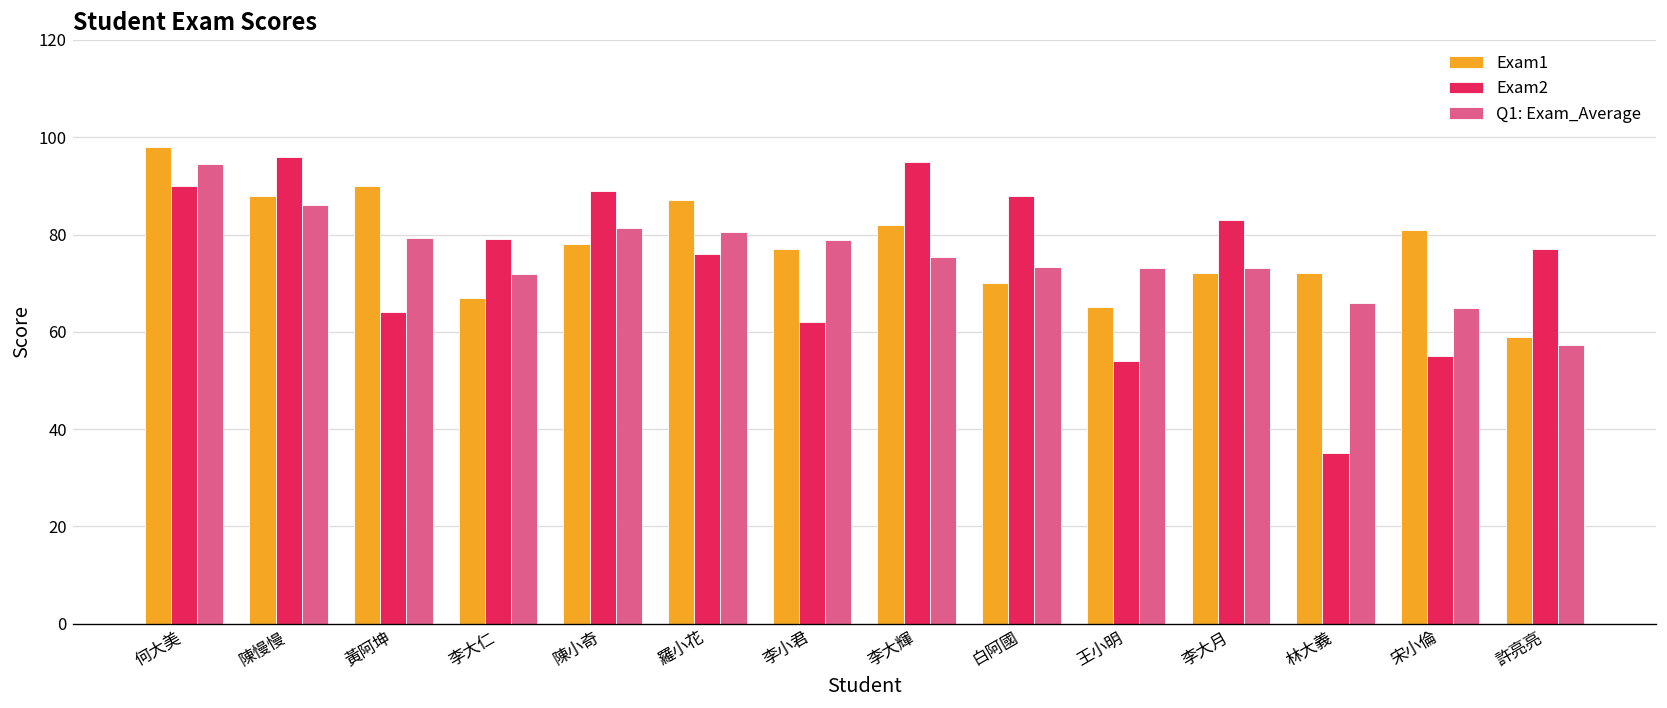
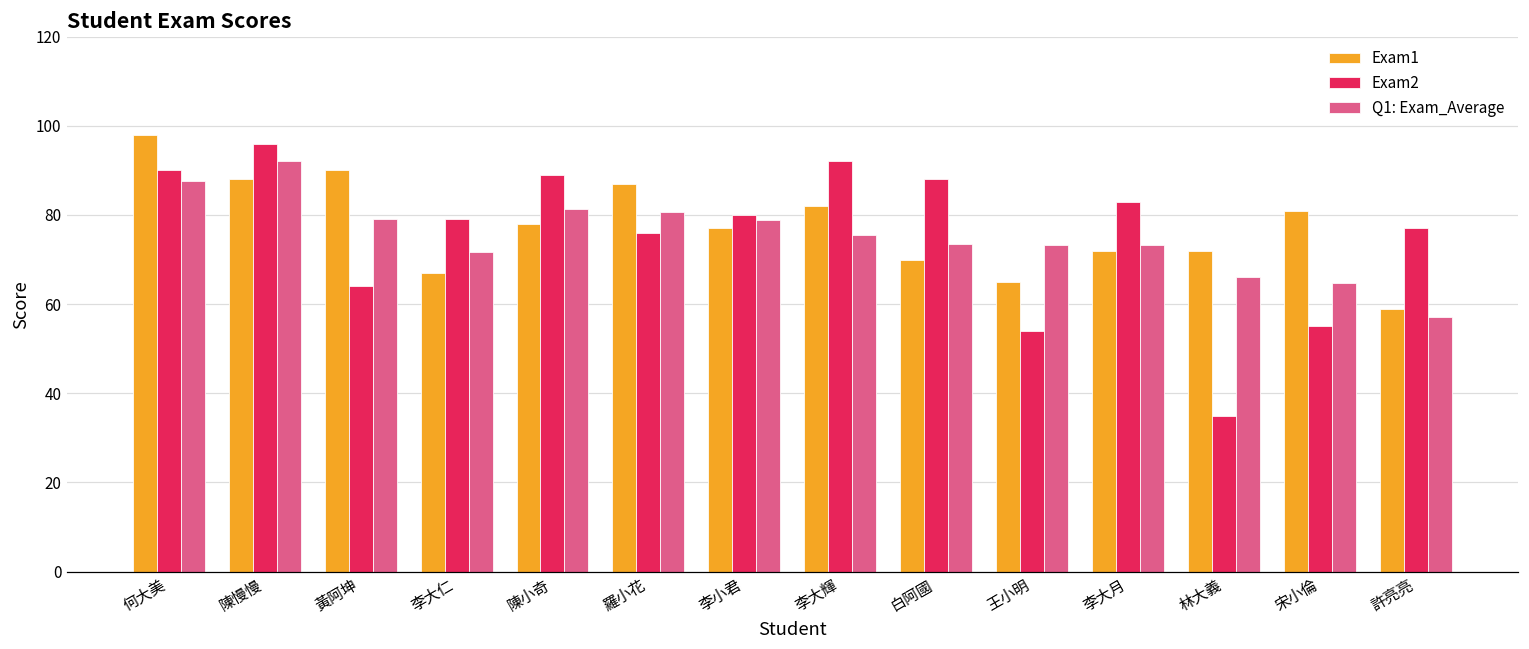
Q1: Exam_Average, 何大美: 94 -> 88
Q1: Exam_Average, 陳慢慢: 86 -> 92
Exam2, 李小君: 62 -> 80
Exam2, 李大輝: 95 -> 92
